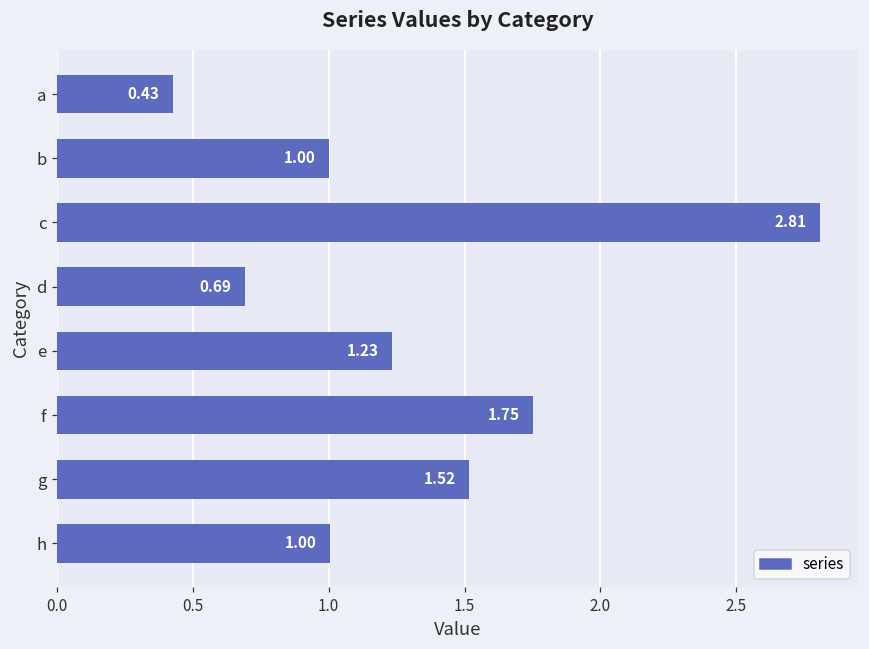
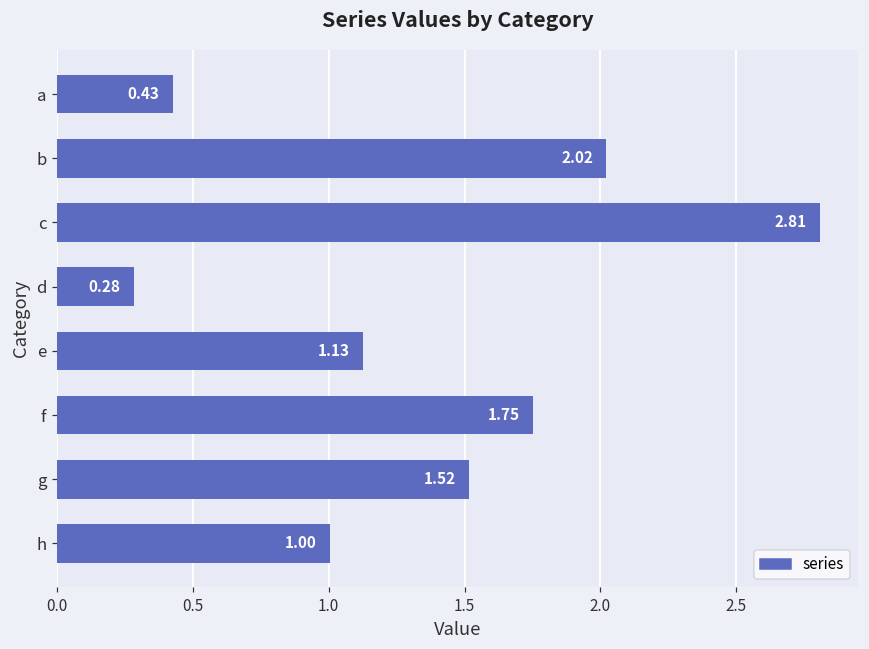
b: 1.00 -> 2.02
d: 0.69 -> 0.28
e: 1.23 -> 1.13
